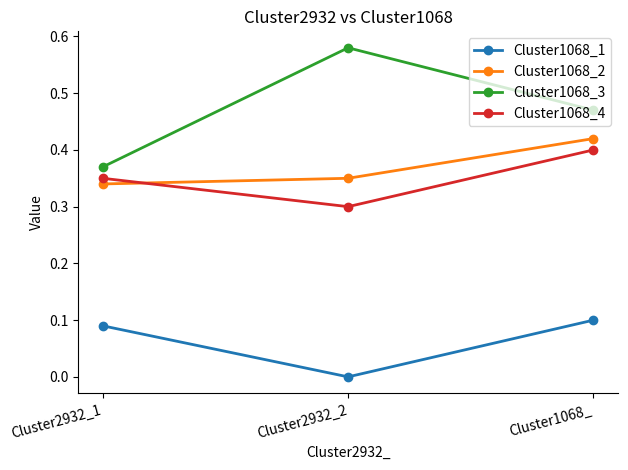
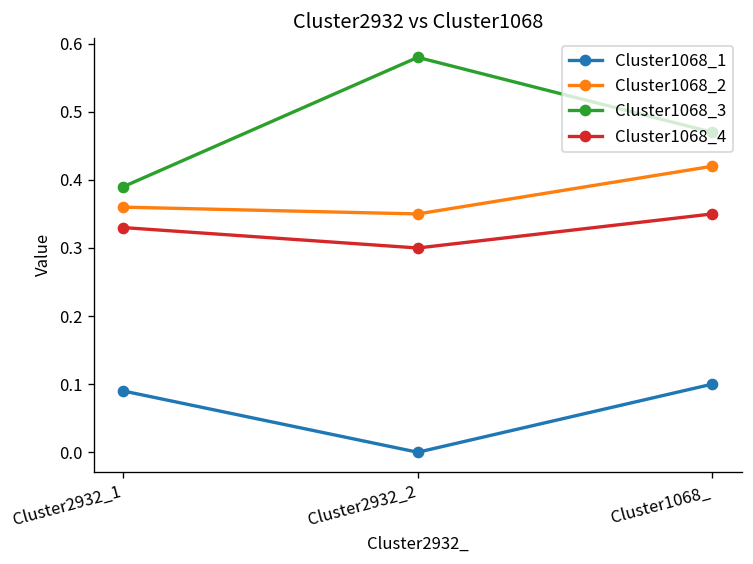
Cluster1068_2, Cluster2932_1: 0.34 -> 0.36
Cluster1068_3, Cluster2932_1: 0.37 -> 0.39
Cluster1068_4, Cluster2932_1: 0.35 -> 0.33
Cluster1068_4, Cluster1068_: 0.40 -> 0.35
